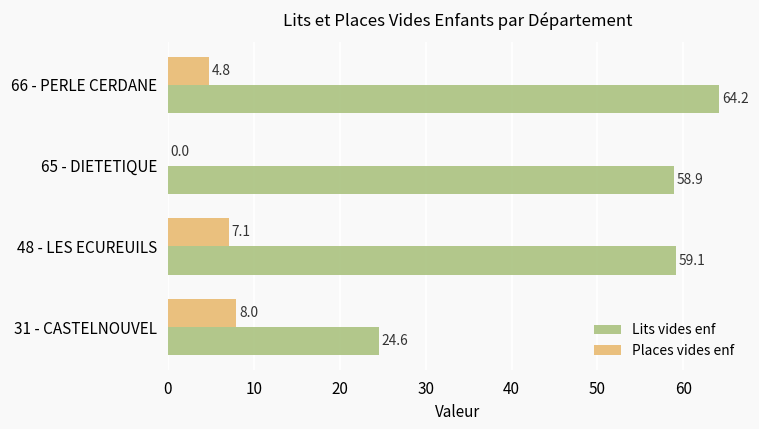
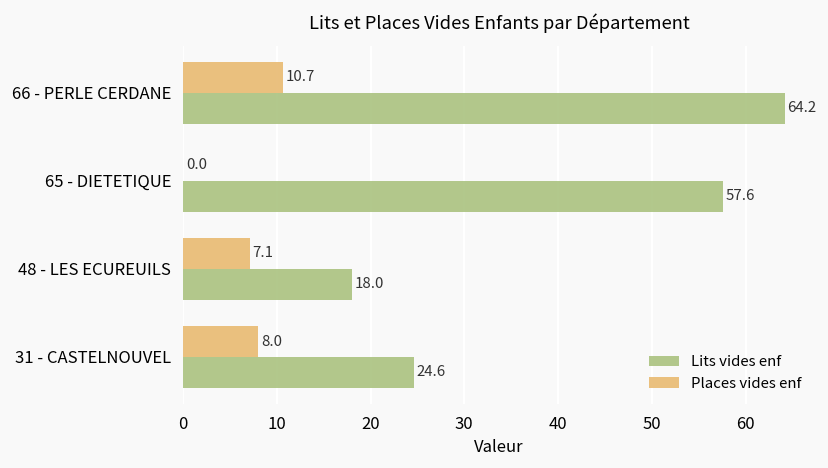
Places vides enf, 66 - PERLE CERDANE: 4.8 -> 10.7
Lits vides enf, 65 - DIETETIQUE: 58.9 -> 57.6
Lits vides enf, 48 - LES ECUREUILS: 59.1 -> 18.0
